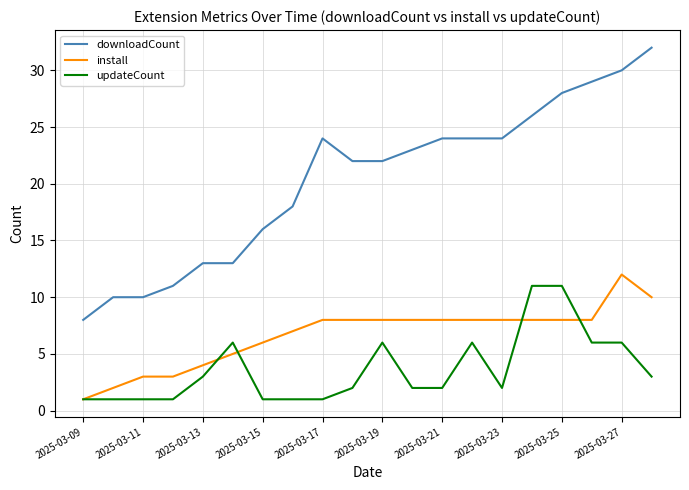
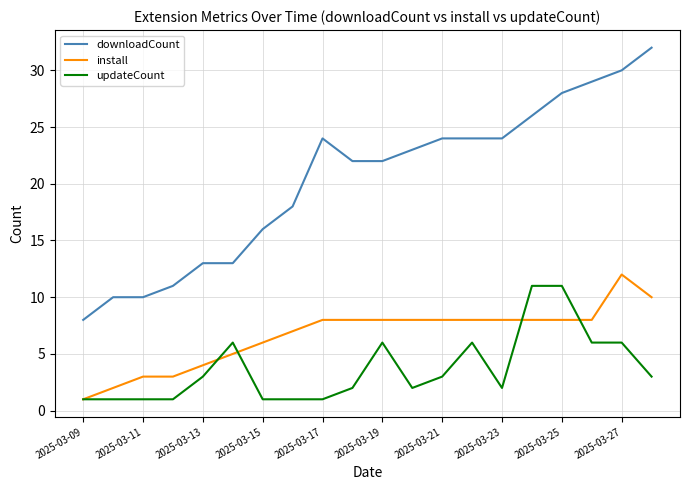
updateCount, 2025-03-21: 2 -> 3
